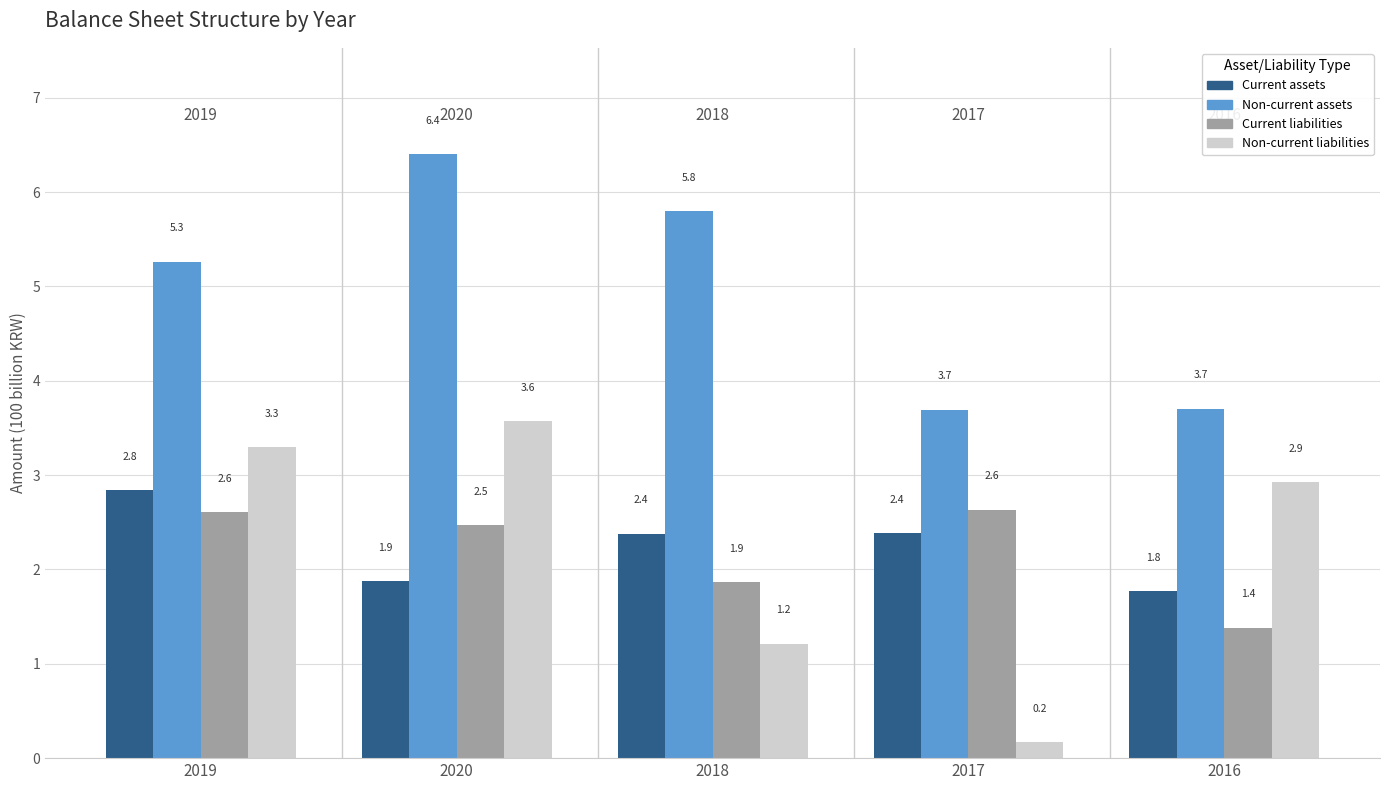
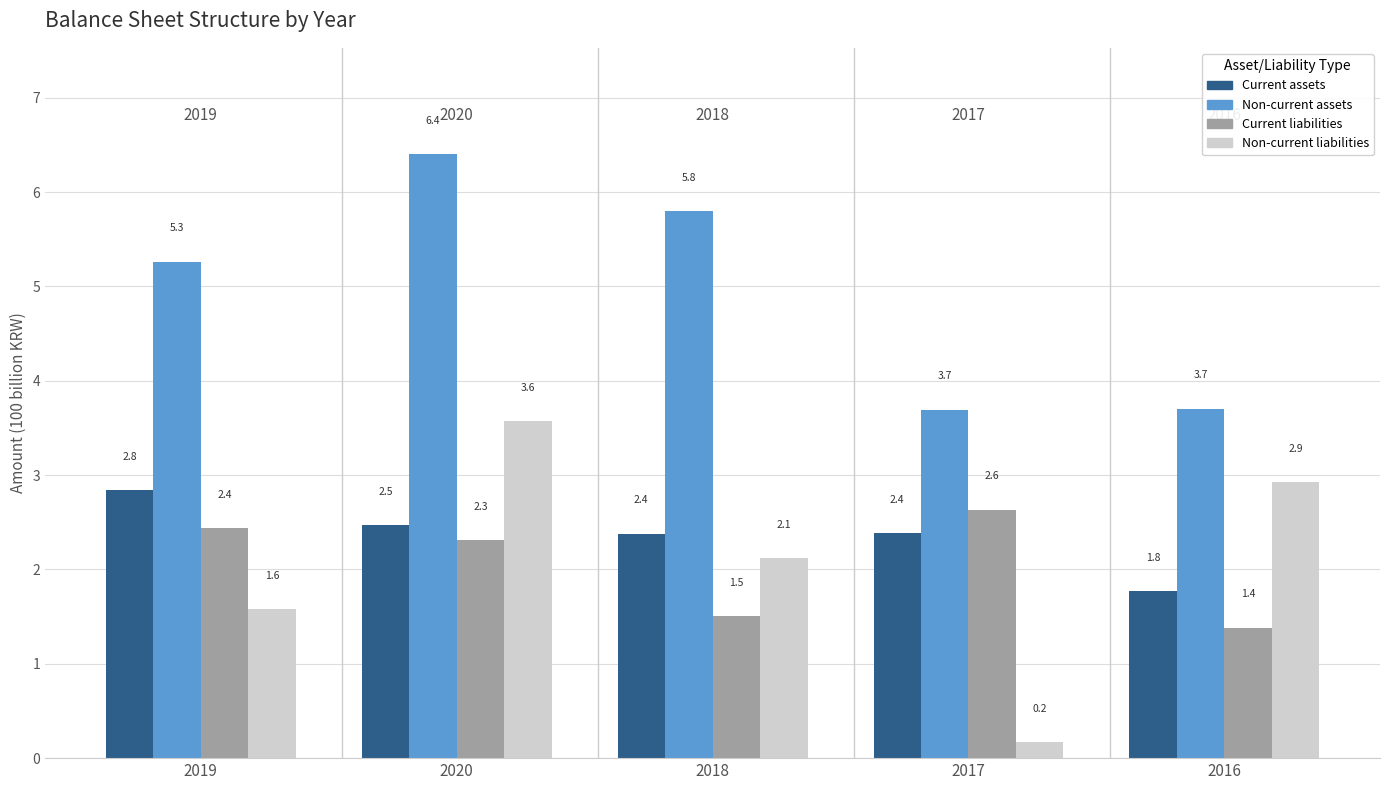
Current liabilities, 2019: 2.6 -> 2.4
Non-current liabilities, 2019: 3.3 -> 1.6
Current assets, 2020: 1.9 -> 2.5
Current liabilities, 2020: 2.5 -> 2.3
Current liabilities, 2018: 1.9 -> 1.5
Non-current liabilities, 2018: 1.2 -> 2.1
